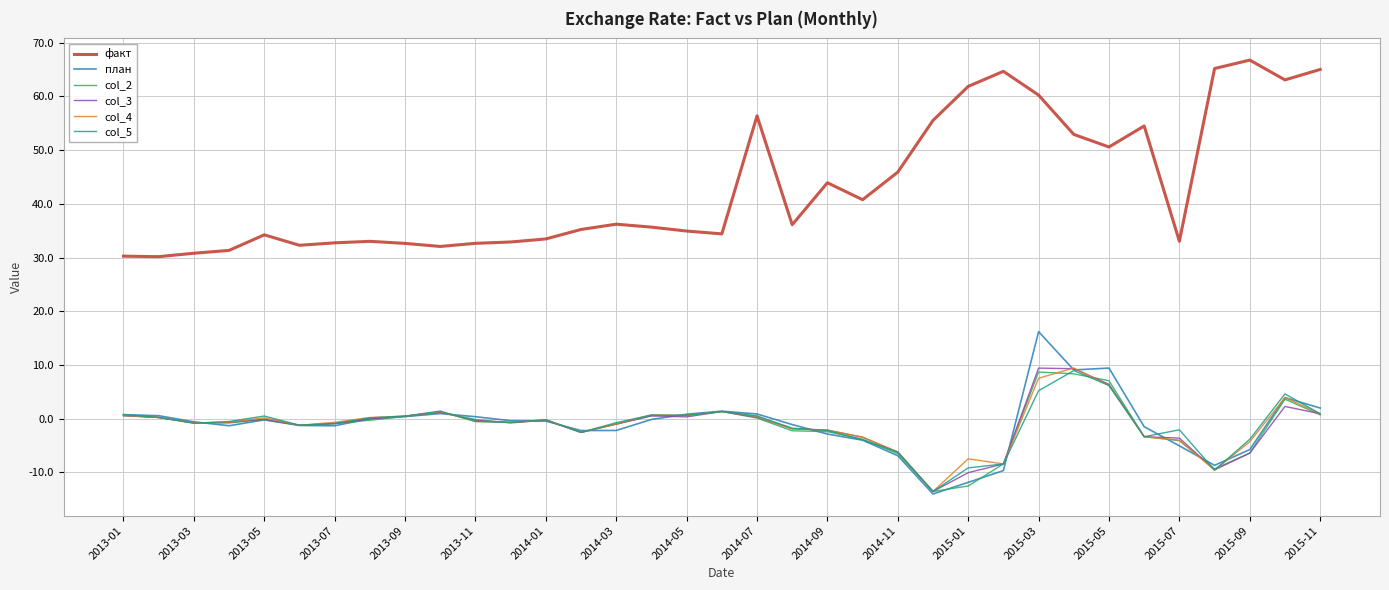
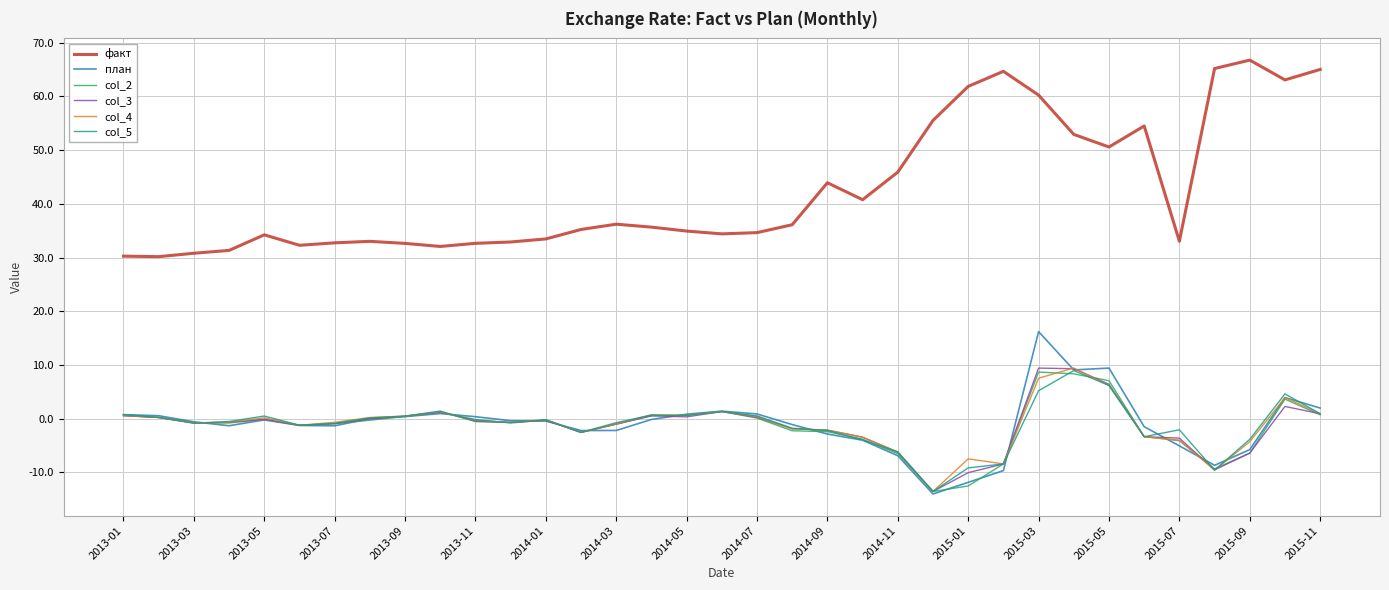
факт, 2014-07: 56 -> 35
